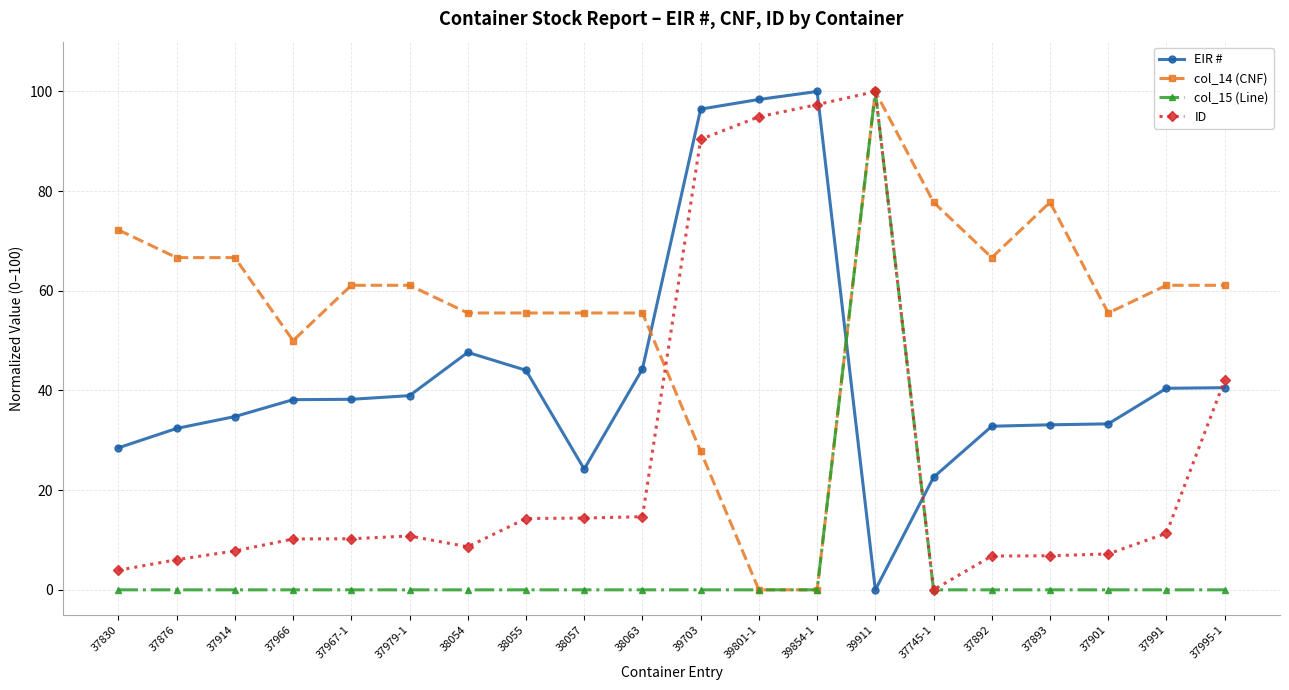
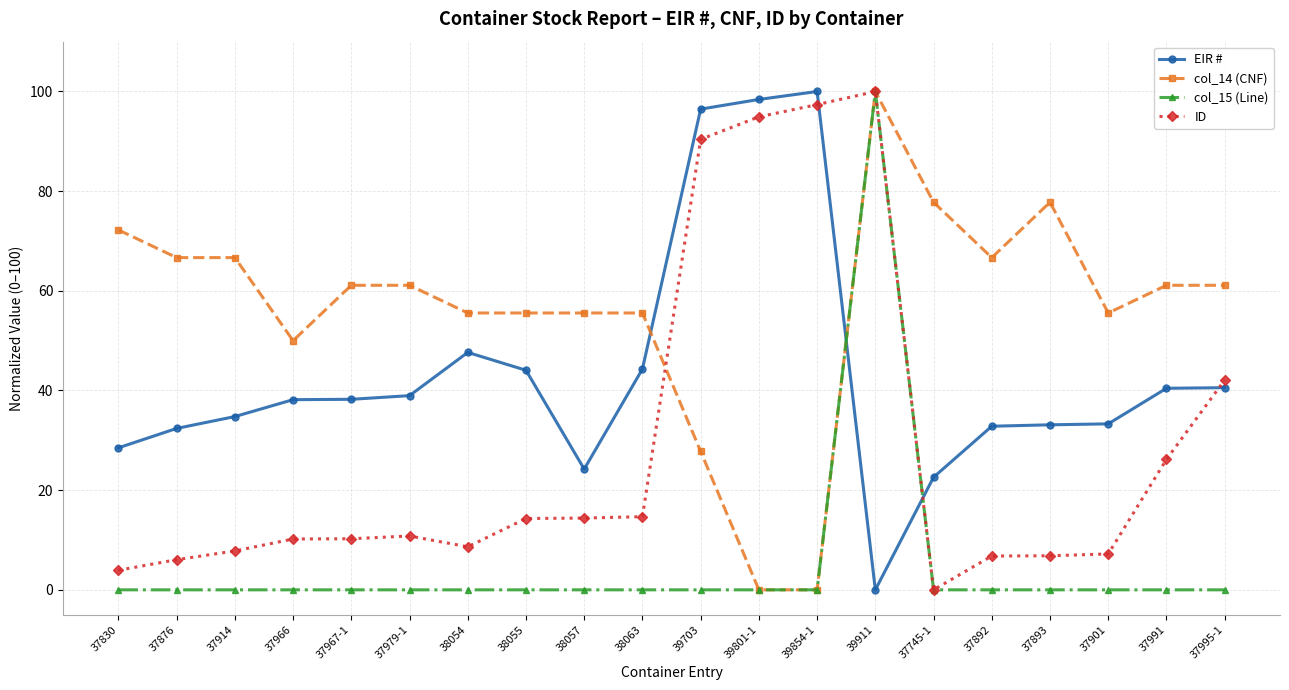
ID, 37991: 11 -> 26
